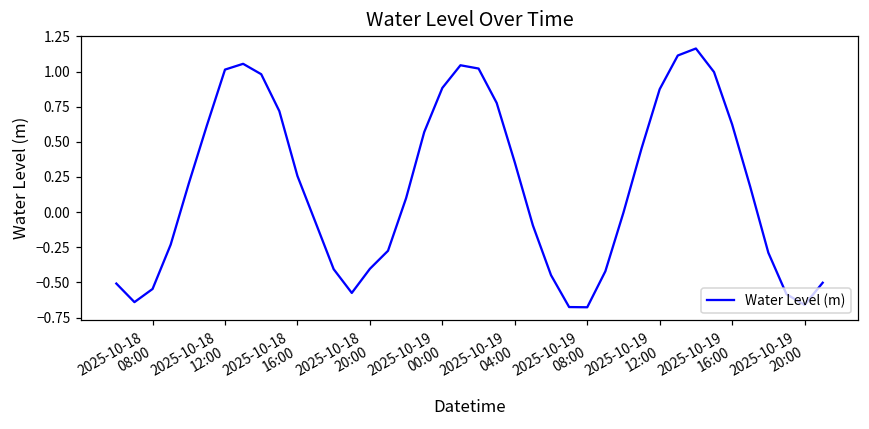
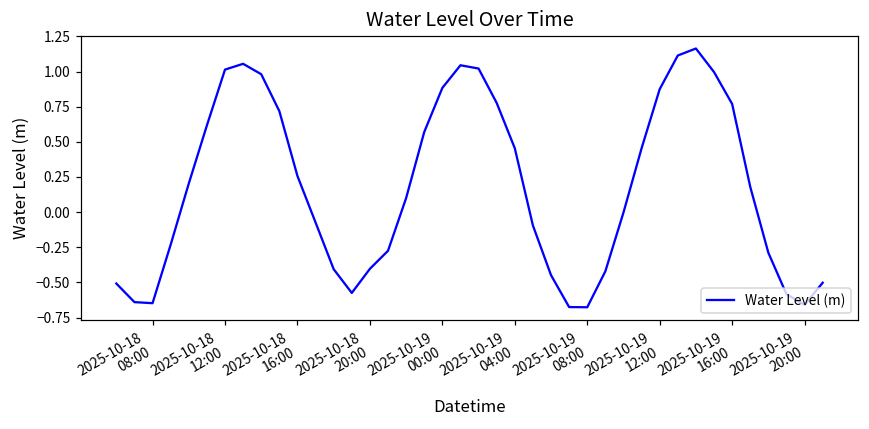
2025-10-18 08:00: -0.55 -> -0.65
2025-10-19 04:00: 0.35 -> 0.45
2025-10-19 16:00: 0.62 -> 0.77
